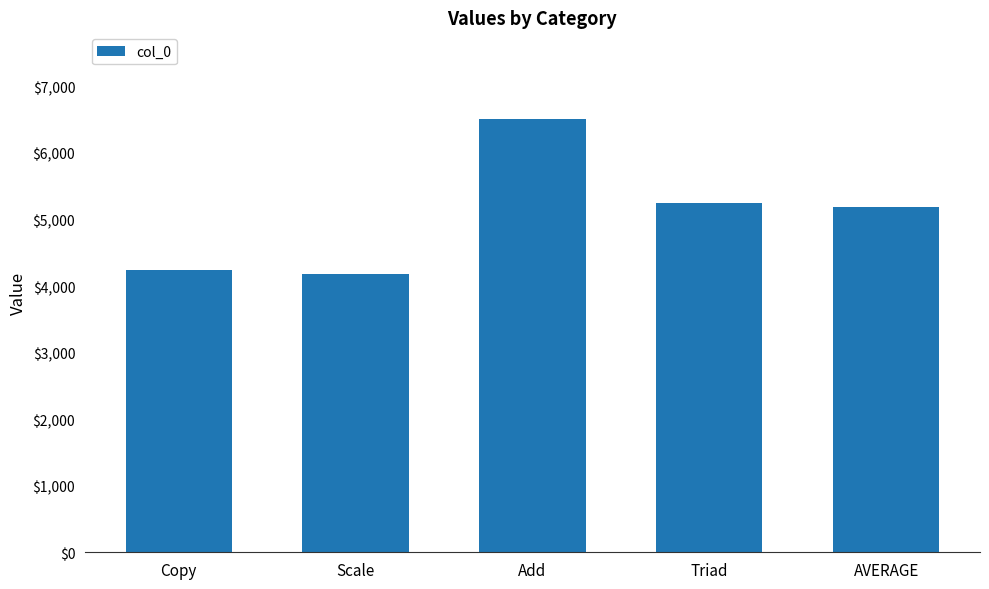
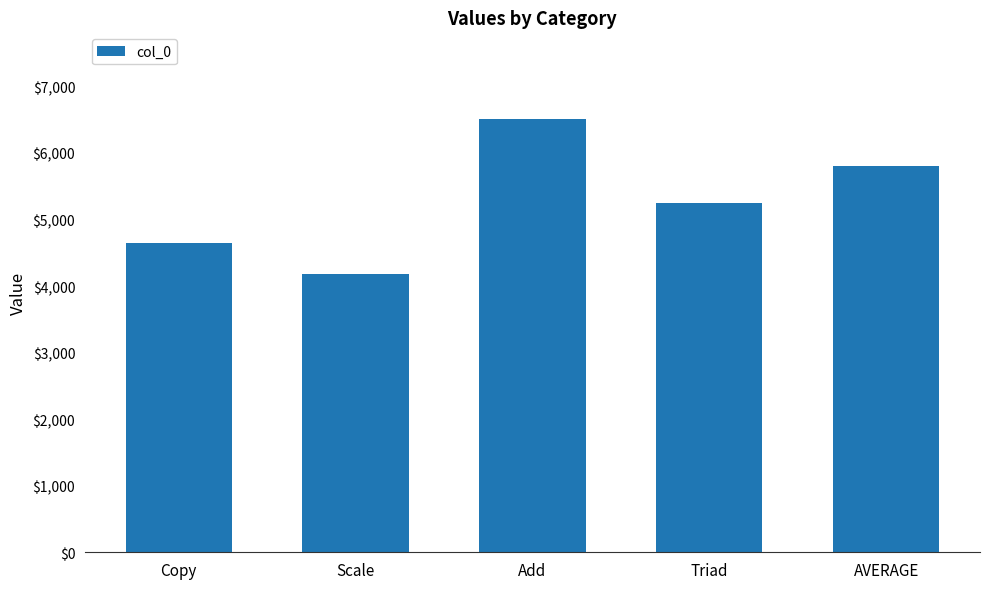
Copy: $4,200 -> $4,700
AVERAGE: $5,200 -> $5,800
